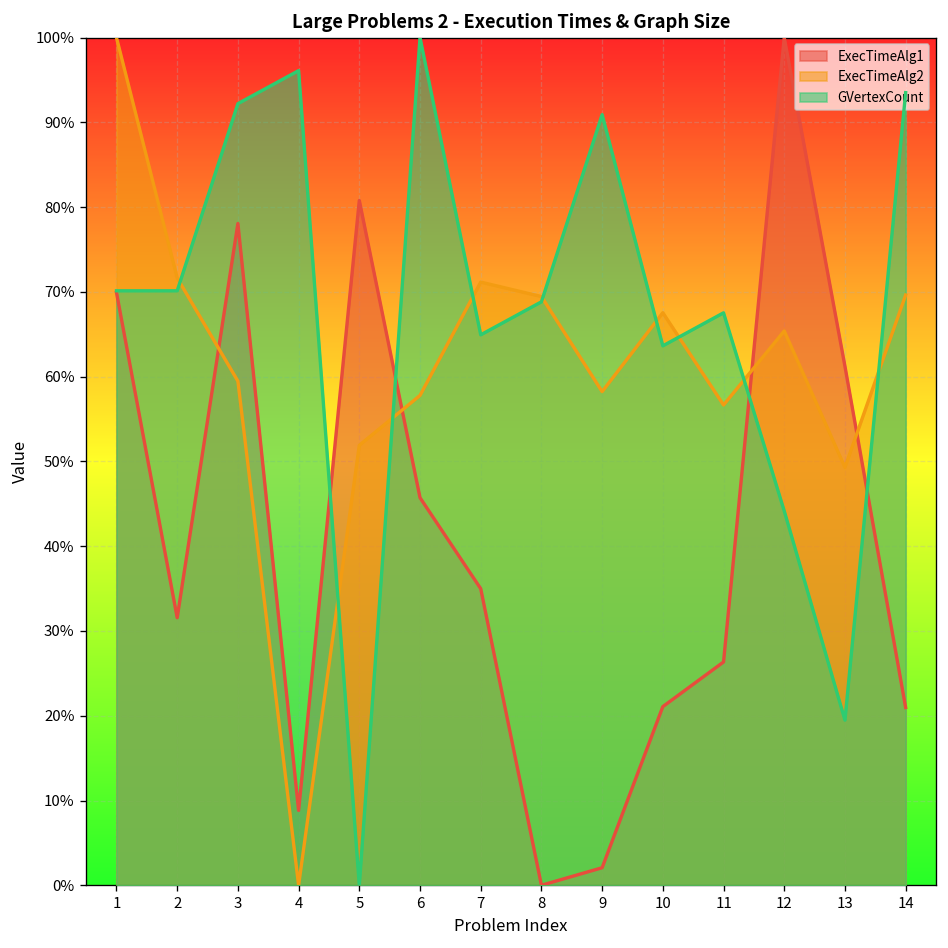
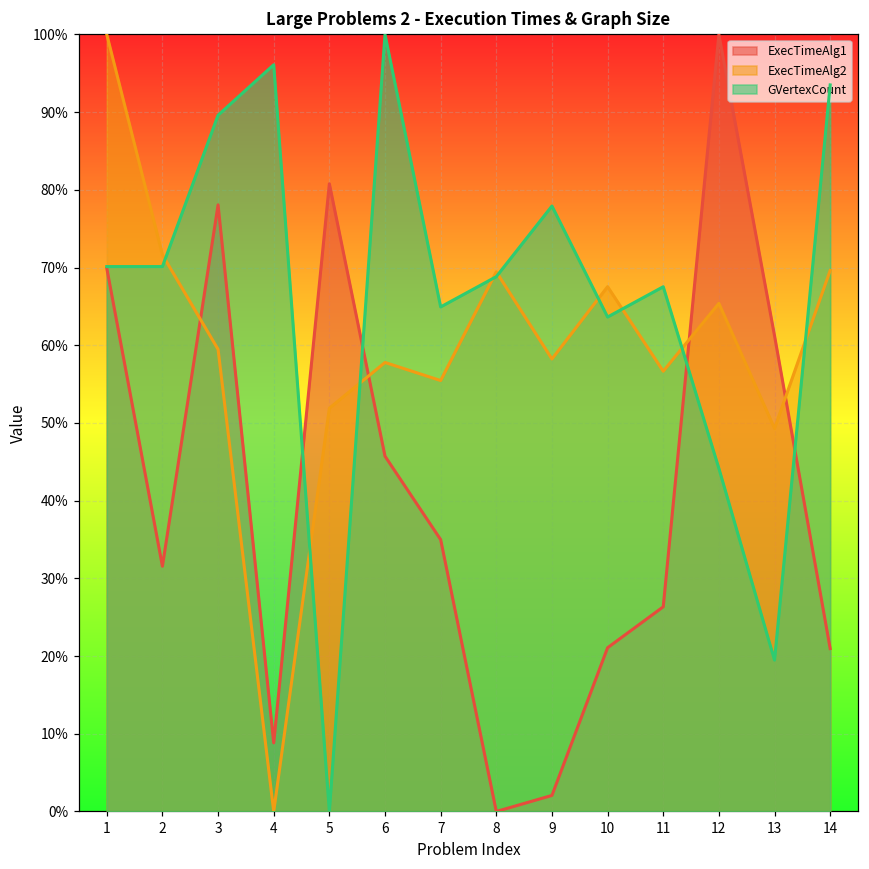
GVertexCount, 3: 92% -> 90%
ExecTimeAlg2, 7: 71% -> 55%
GVertexCount, 9: 91% -> 78%
